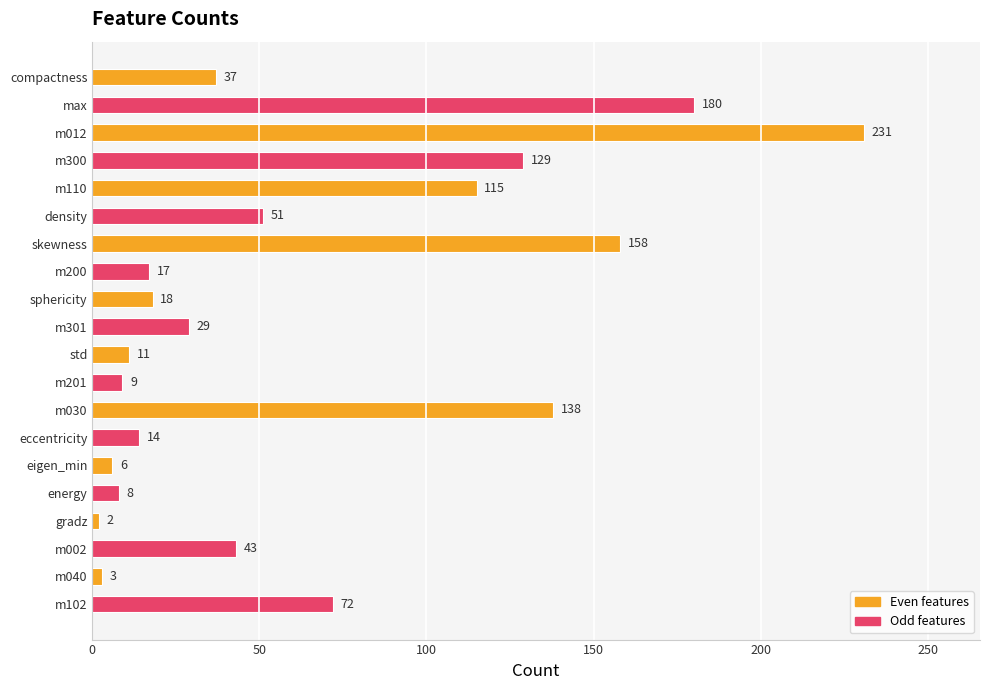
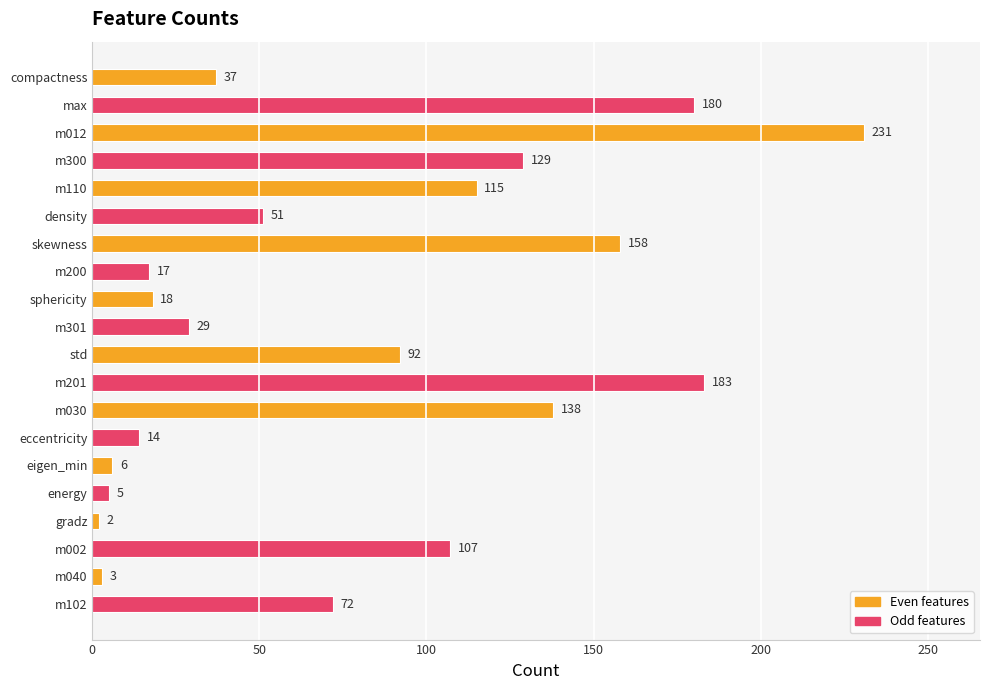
std: 11 -> 92
m201: 9 -> 183
energy: 8 -> 5
m002: 43 -> 107
